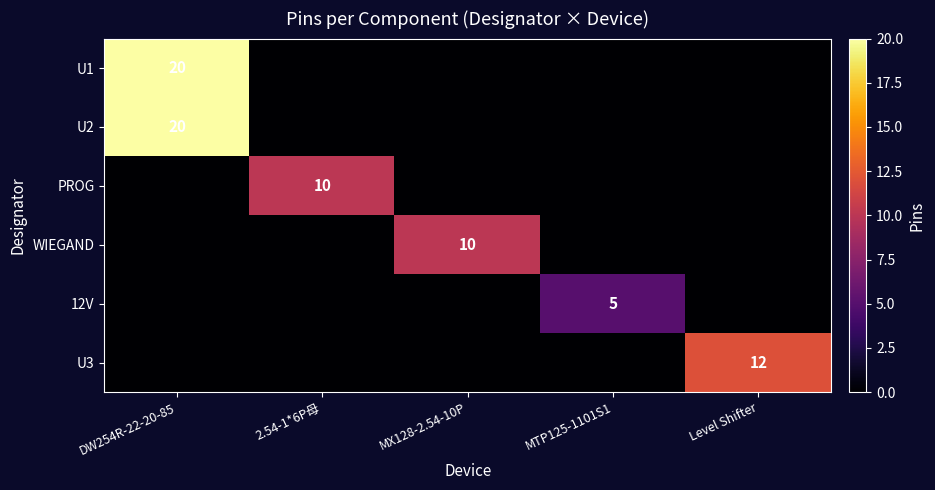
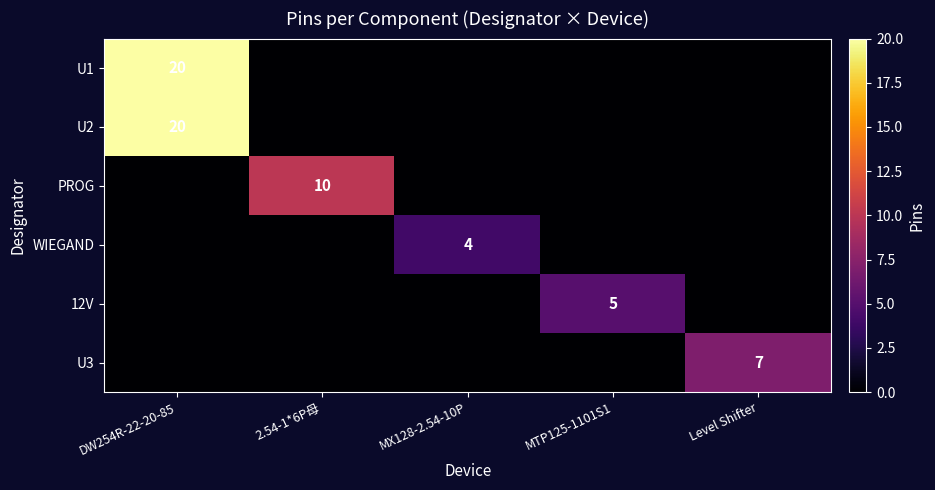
WIEGAND, MX128-2.54-10P: 10 -> 4
U3, Level Shifter: 12 -> 7
